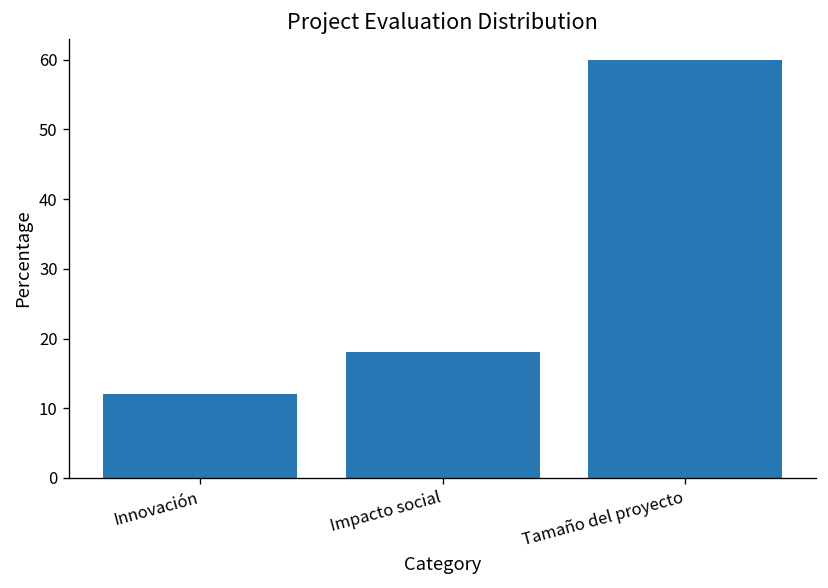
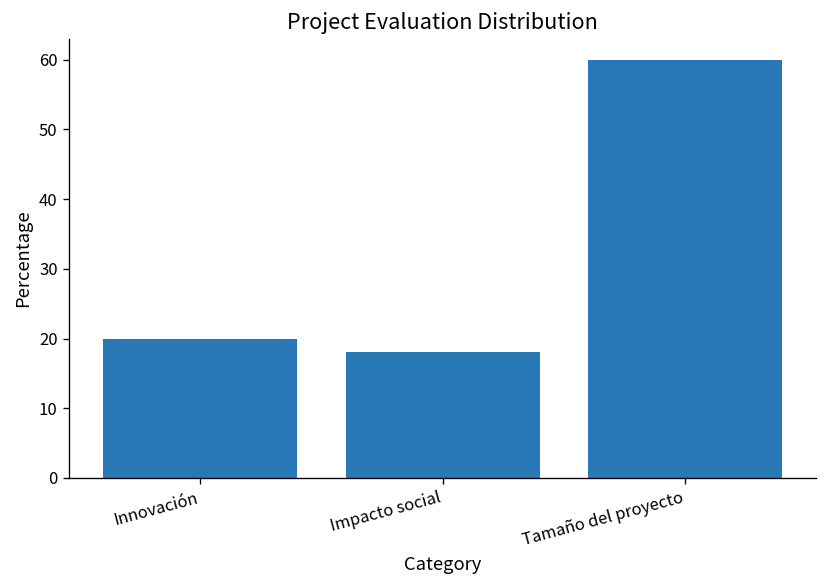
Innovación: 12 -> 20
